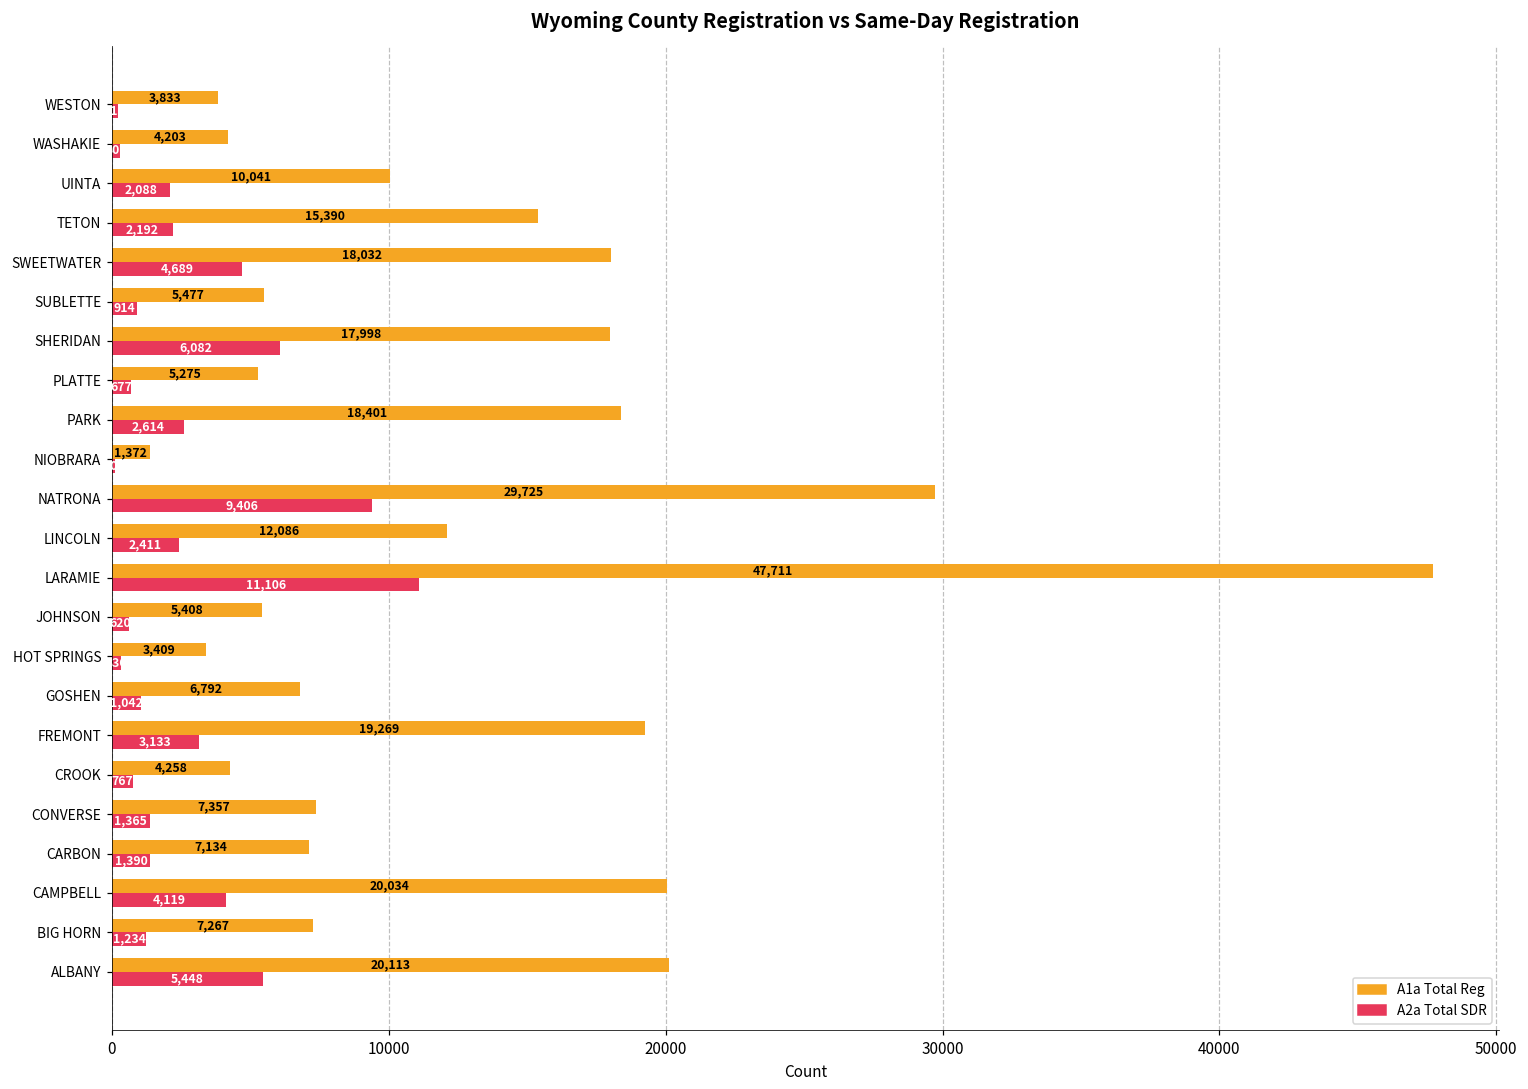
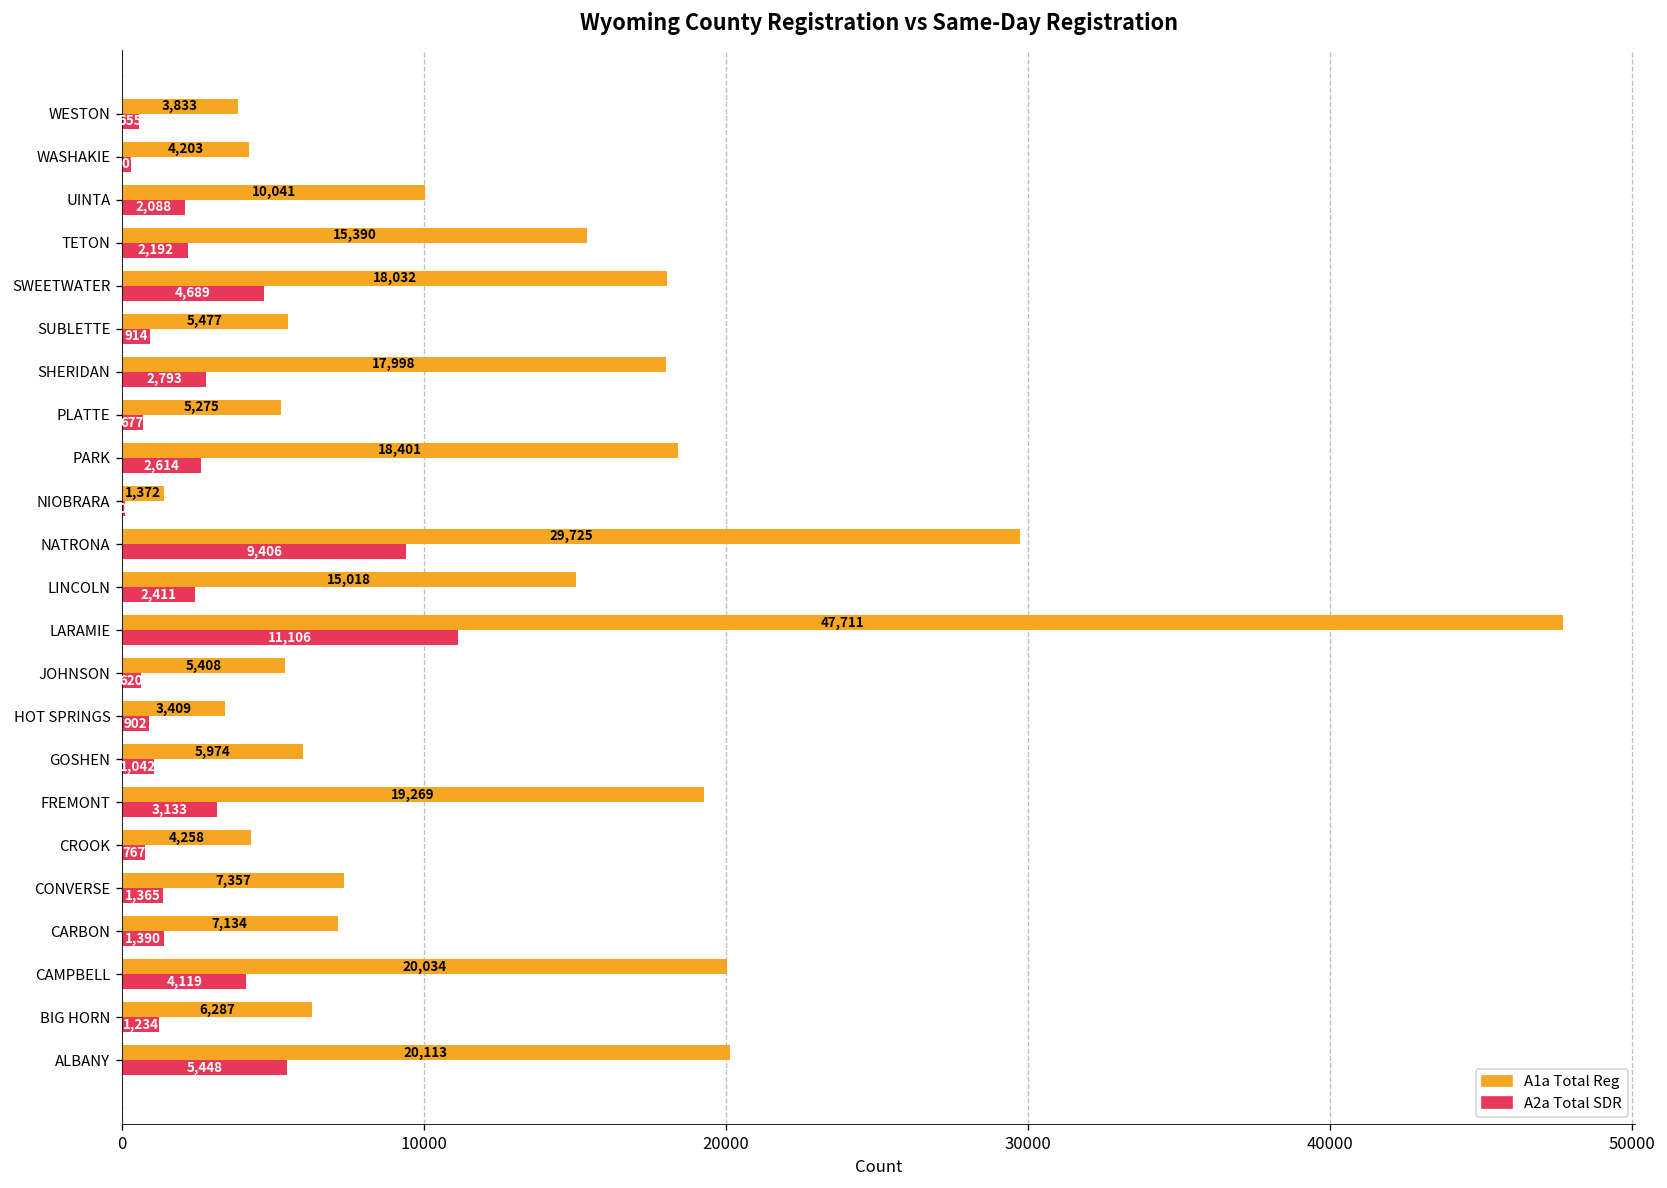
A2a Total SDR, WESTON: 200 -> 600
A2a Total SDR, SHERIDAN: 6,082 -> 2,793
A1a Total Reg, LINCOLN: 12,086 -> 15,018
A2a Total SDR, HOT SPRINGS: 300 -> 900
A1a Total Reg, GOSHEN: 6,792 -> 5,974
A1a Total Reg, BIG HORN: 7,267 -> 6,287
